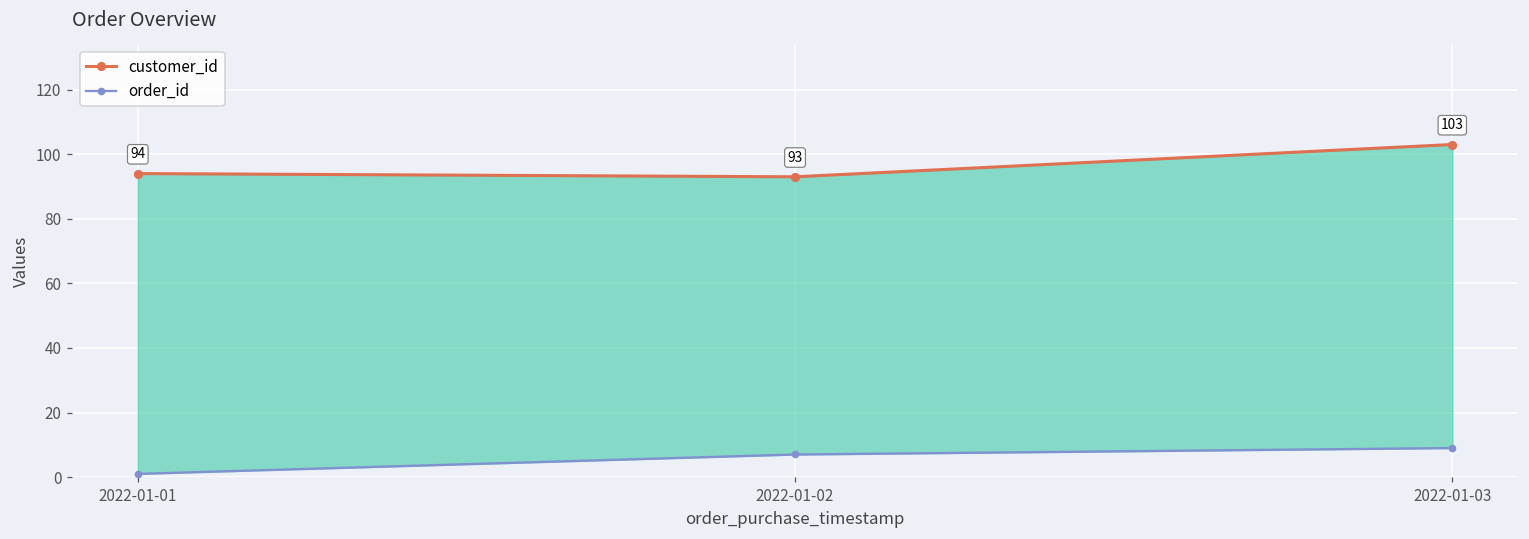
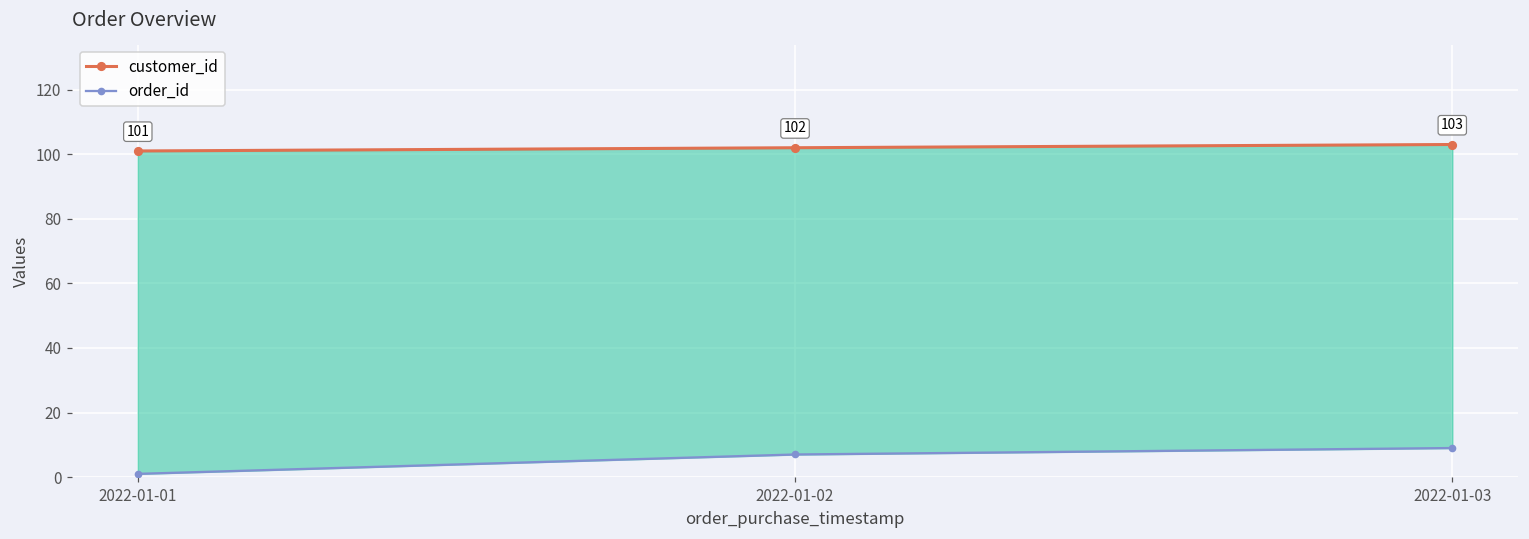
customer_id, 2022-01-01: 94 -> 101
customer_id, 2022-01-02: 93 -> 102
